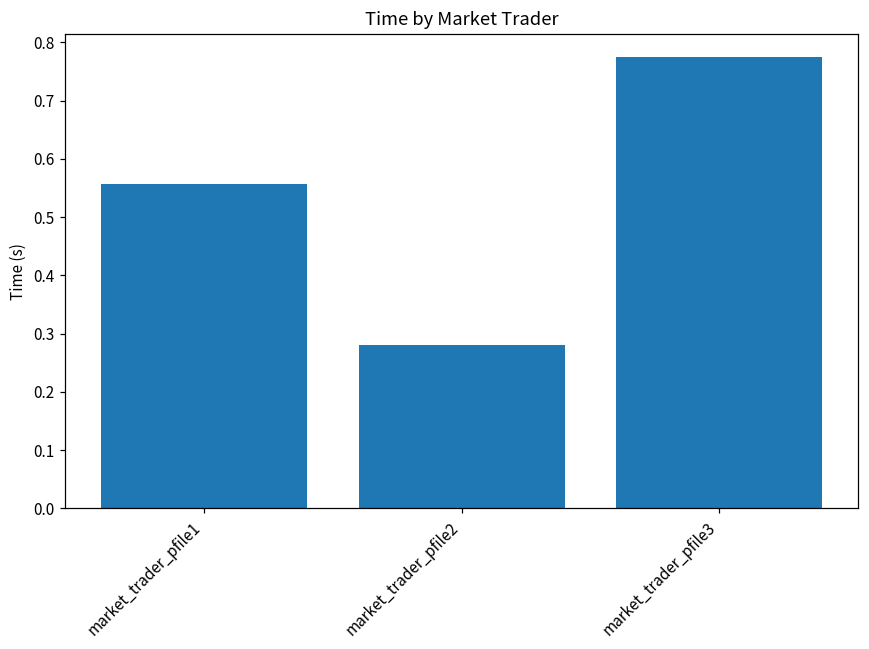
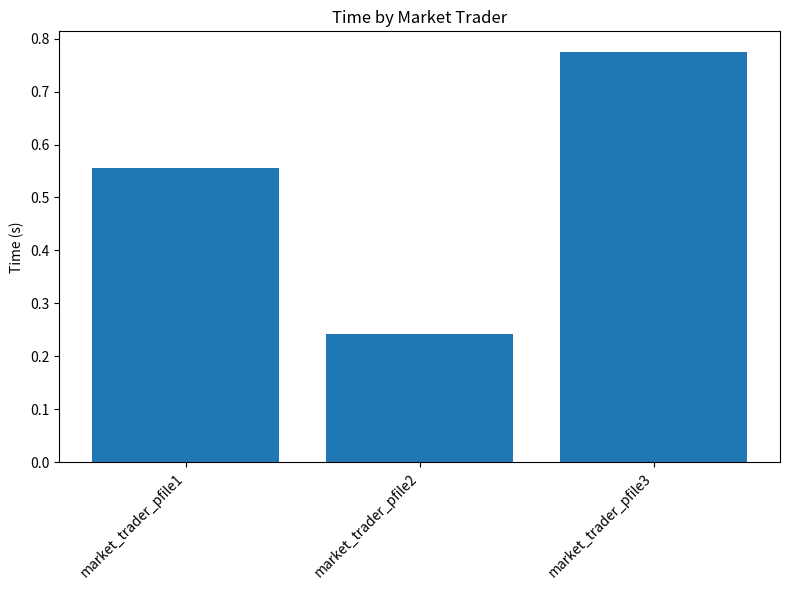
market_trader_pfile2: 0.28 -> 0.24
